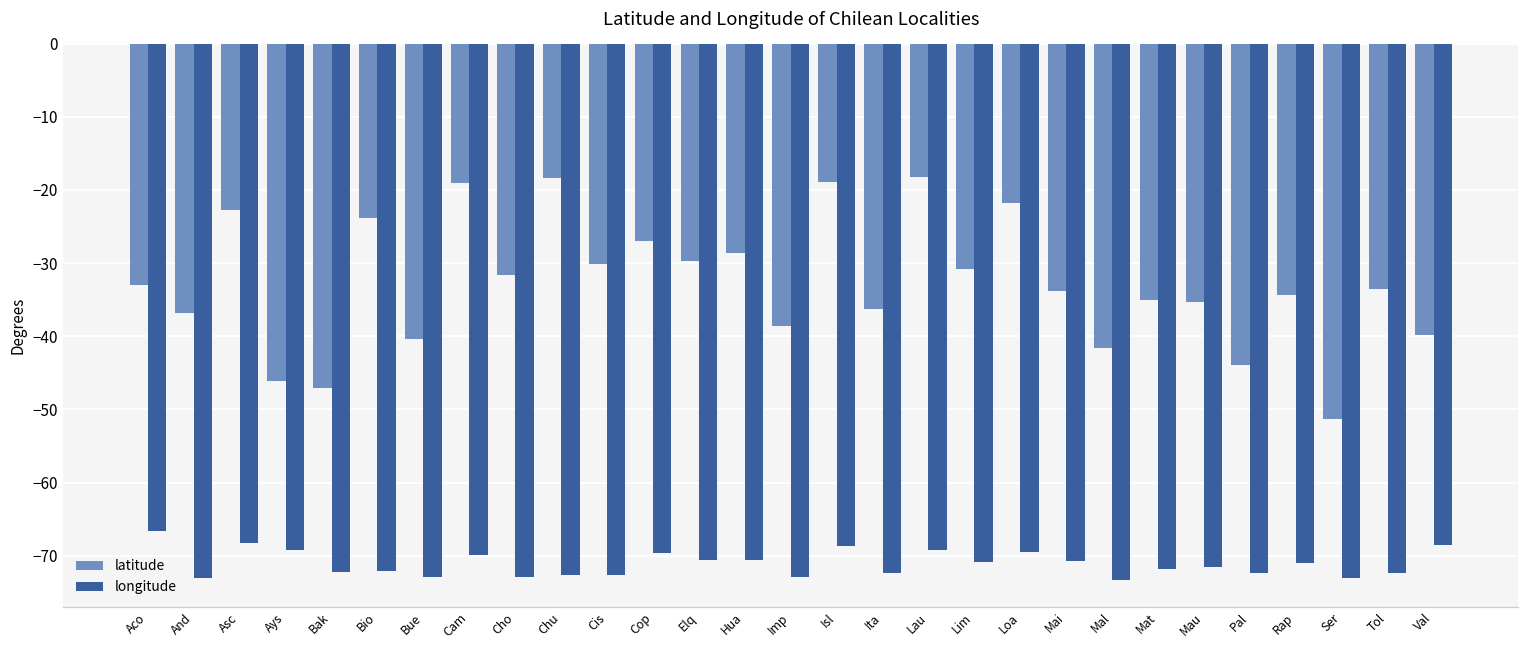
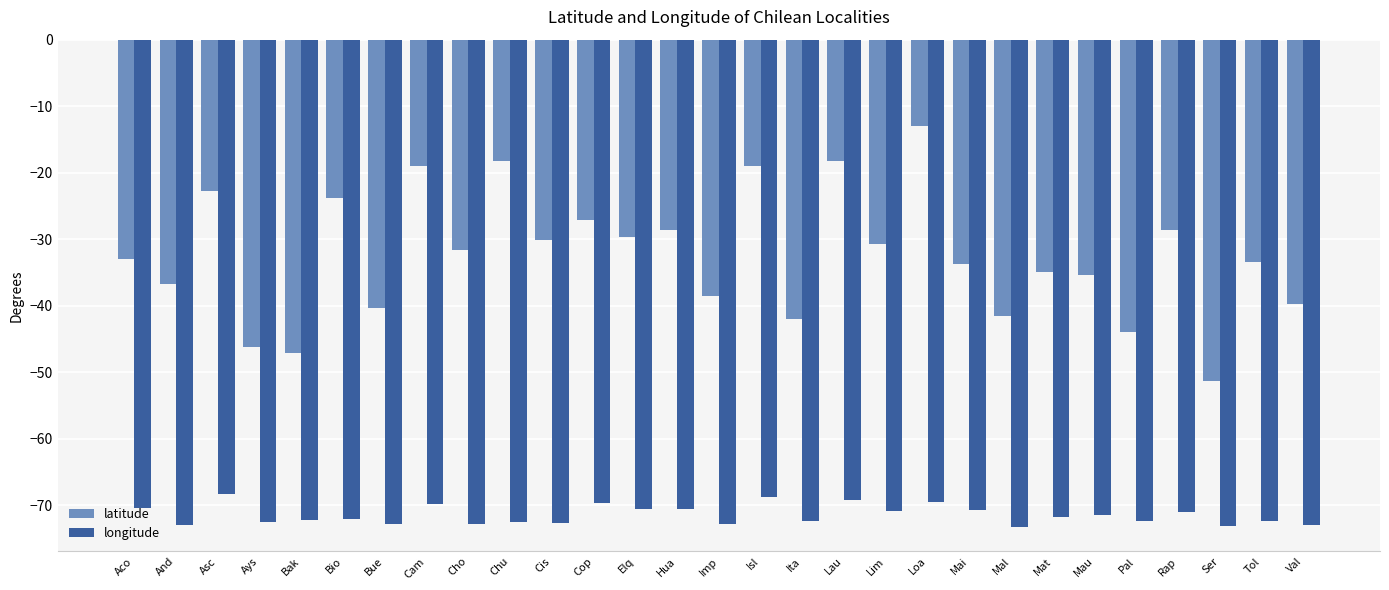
longitude, Aco: -67 -> -70
longitude, Ays: -69 -> -73
latitude, Ita: -36 -> -42
latitude, Loa: -22 -> -13
latitude, Rap: -34 -> -29
longitude, Val: -69 -> -73
